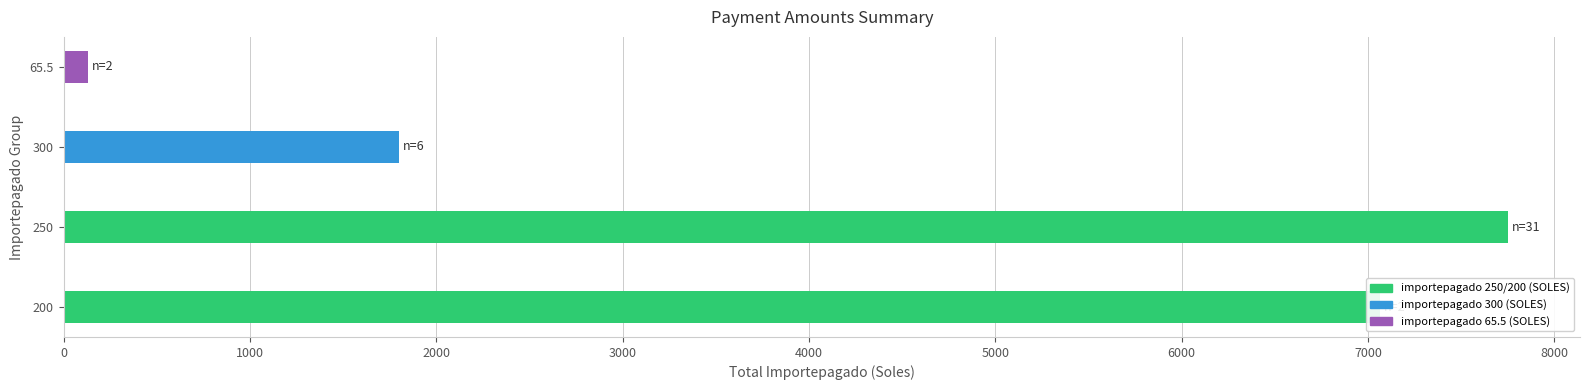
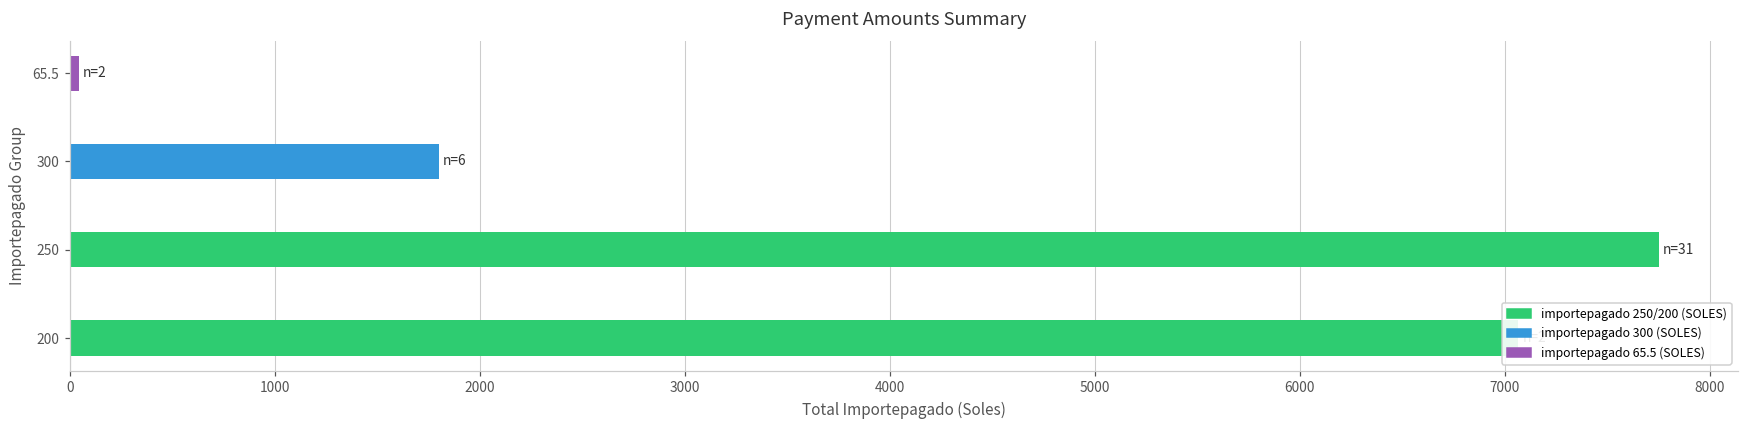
65.5: 130 -> 40
